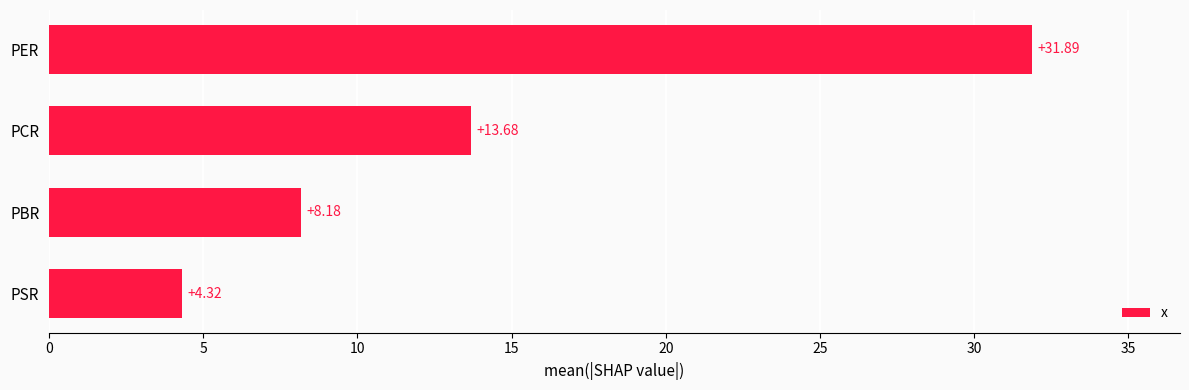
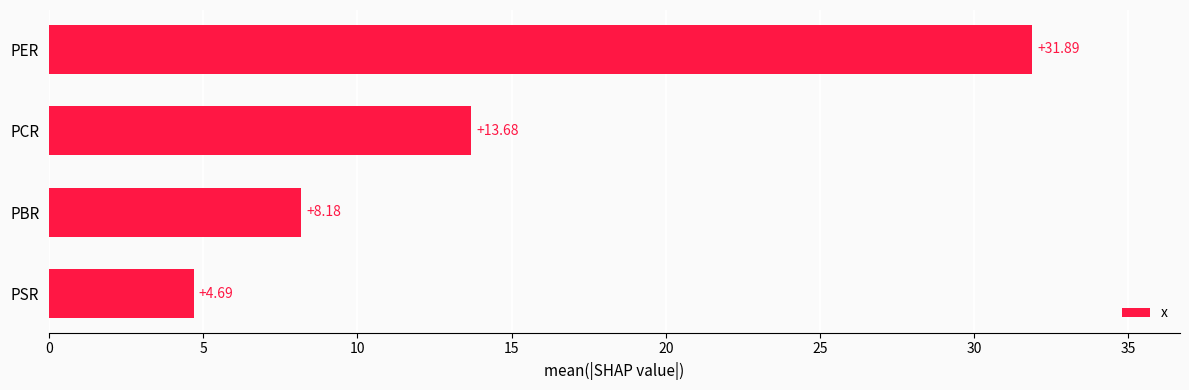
PSR: +4.32 -> +4.69
